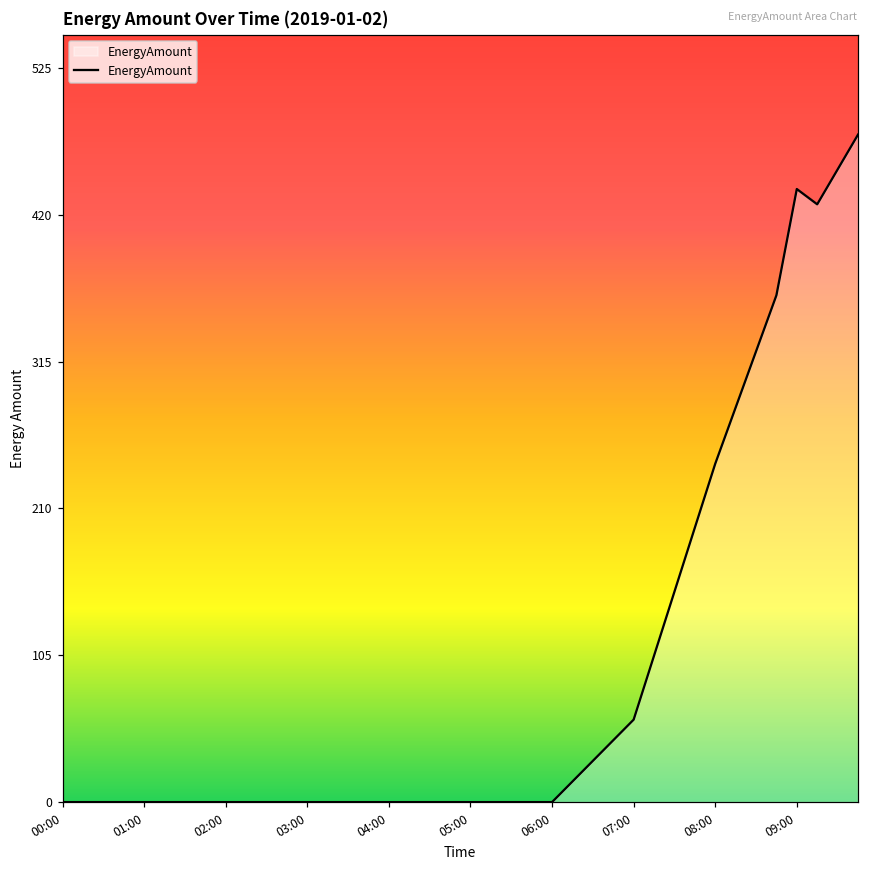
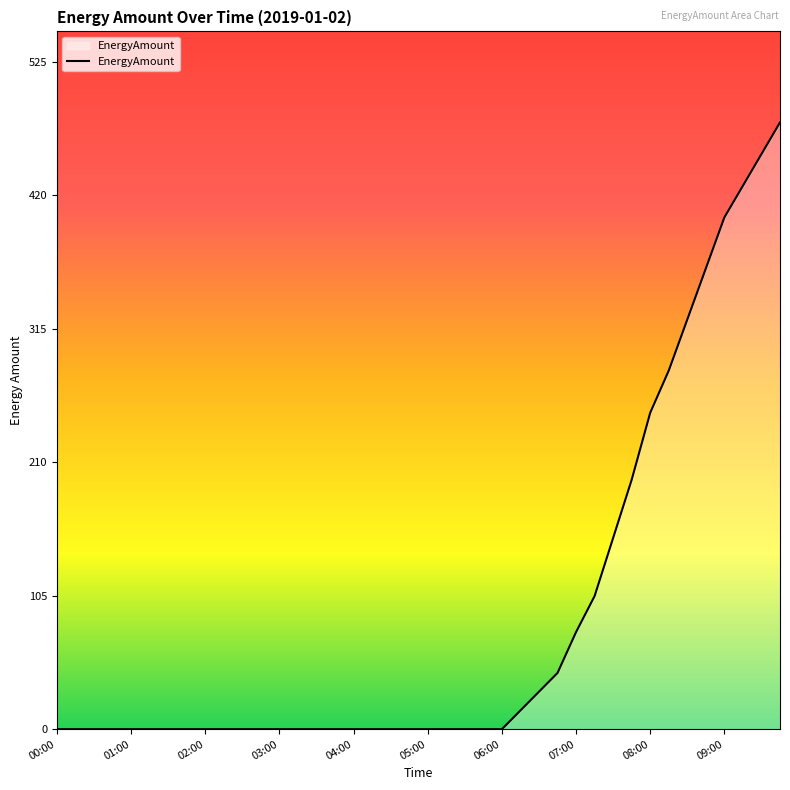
07:00: 59 -> 76
08:00: 242 -> 249
09:00: 439 -> 403
